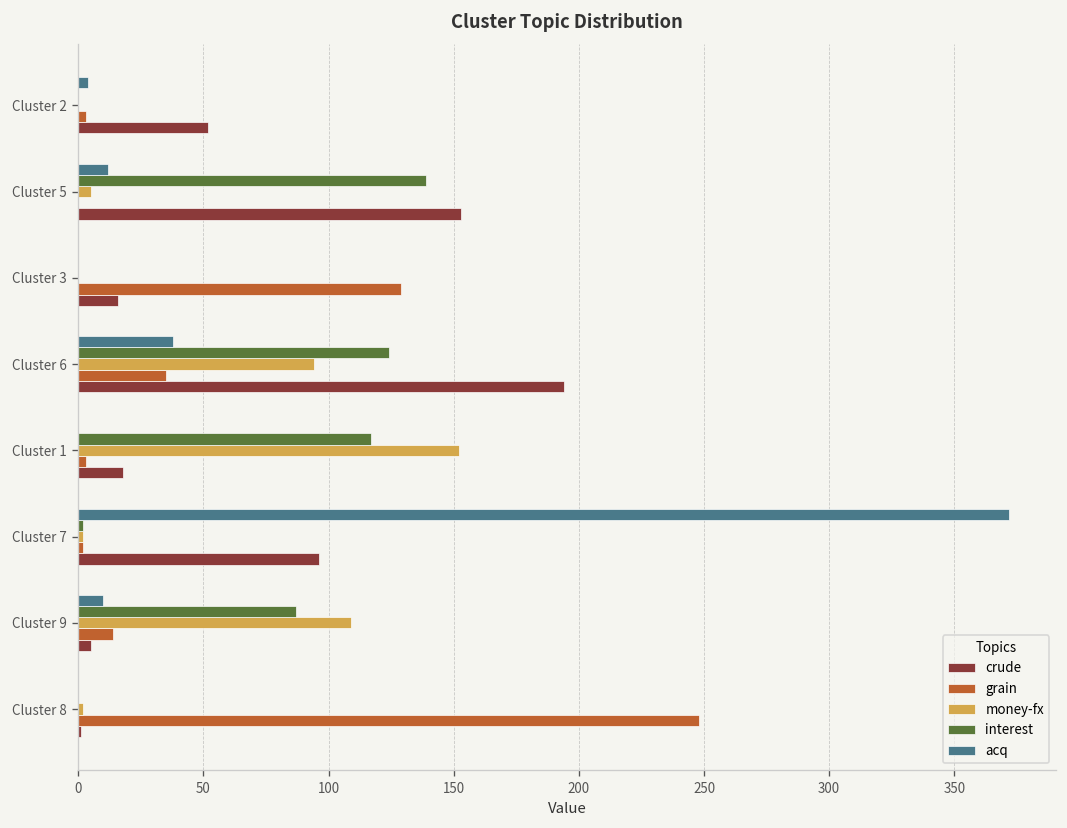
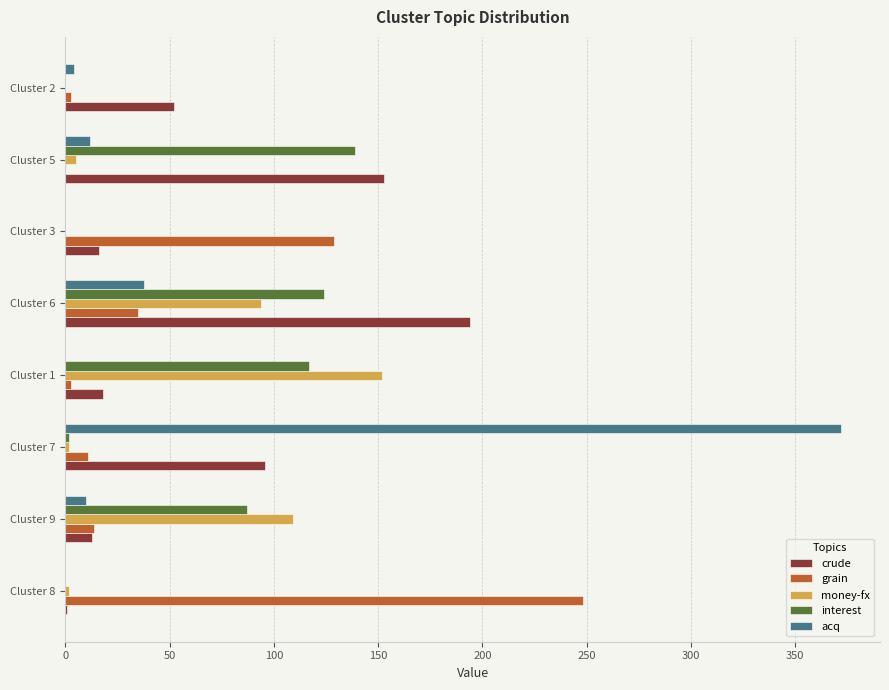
grain, Cluster 7: 2 -> 11
crude, Cluster 9: 5 -> 13
